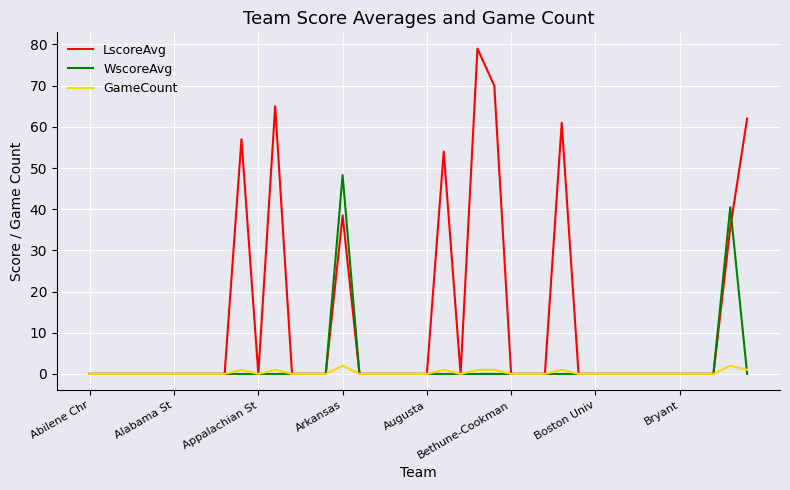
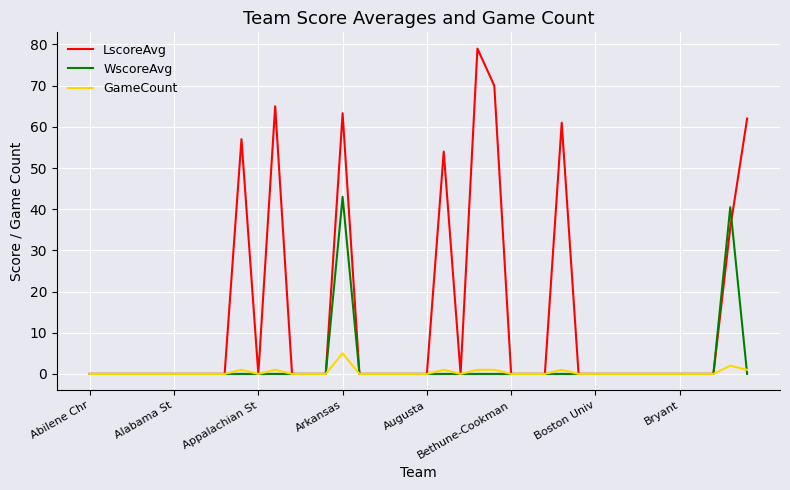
LscoreAvg, Arkansas: 39 -> 63
WscoreAvg, Arkansas: 48 -> 43
GameCount, Arkansas: 2 -> 5
